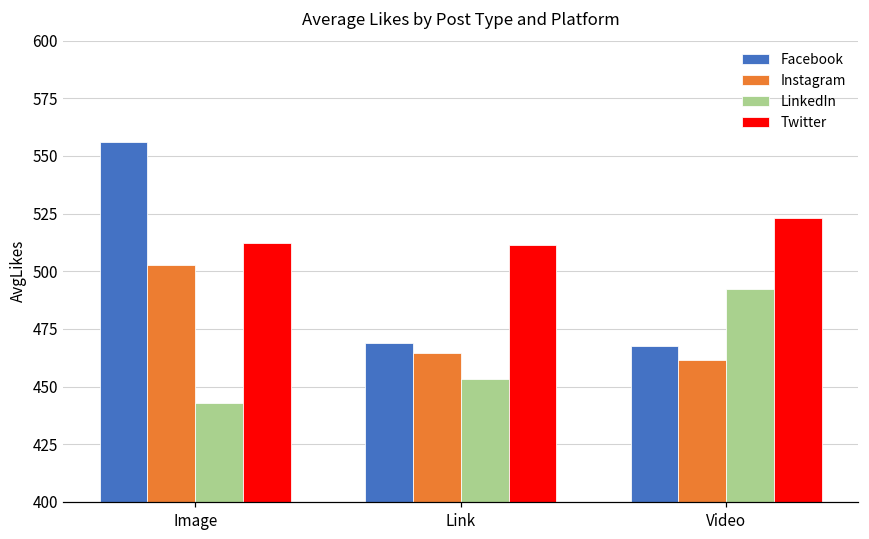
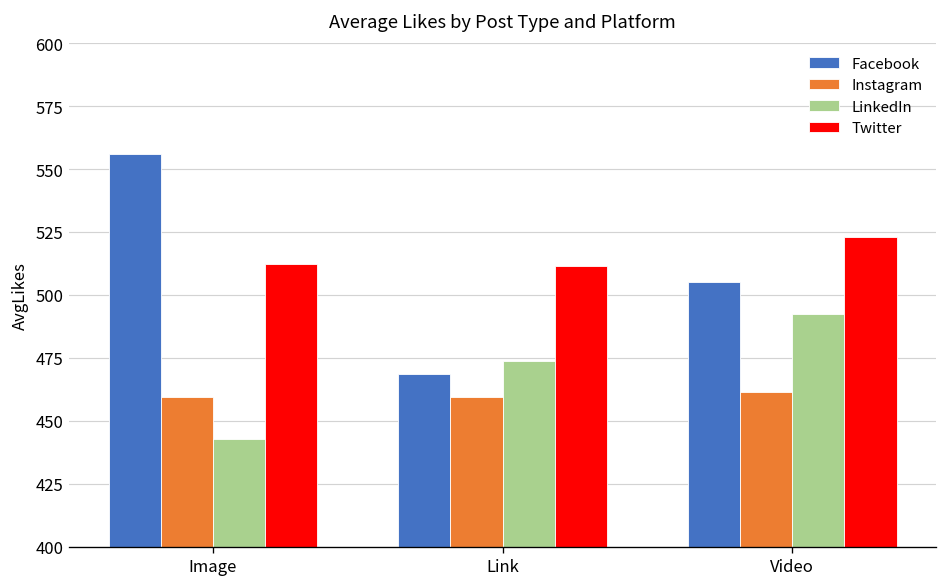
Instagram, Image: 503 -> 460
Instagram, Link: 465 -> 459
LinkedIn, Link: 453 -> 474
Facebook, Video: 468 -> 505
